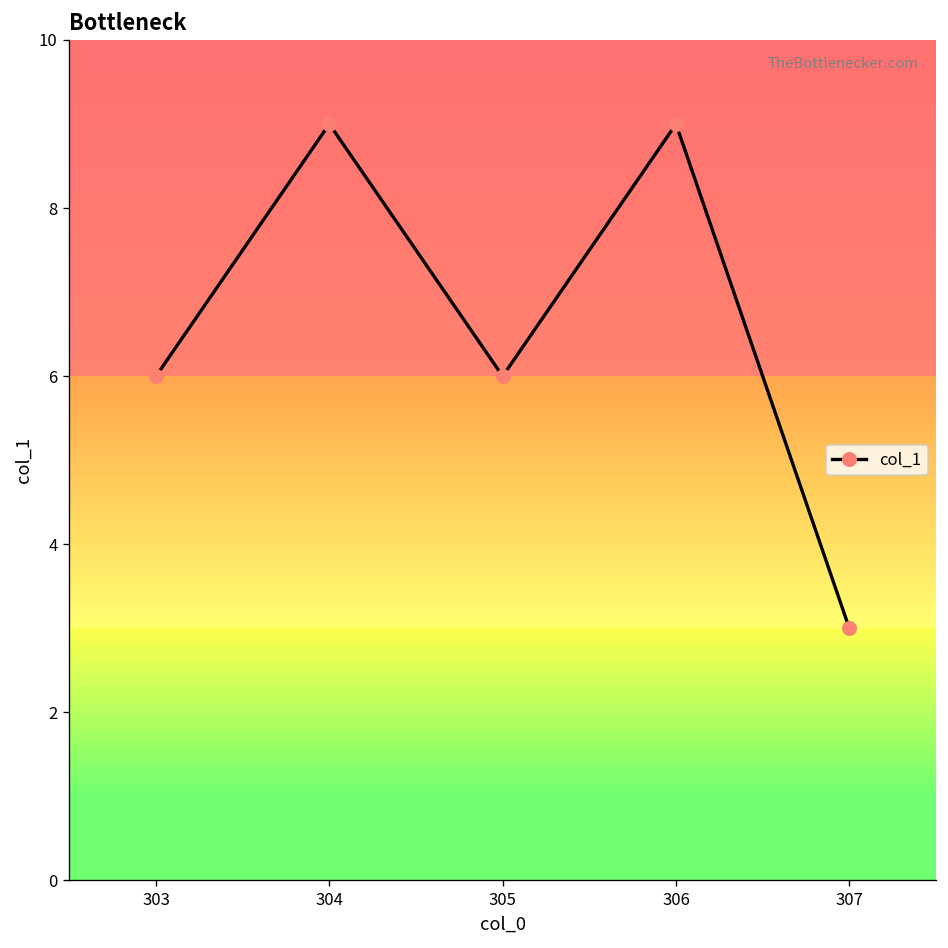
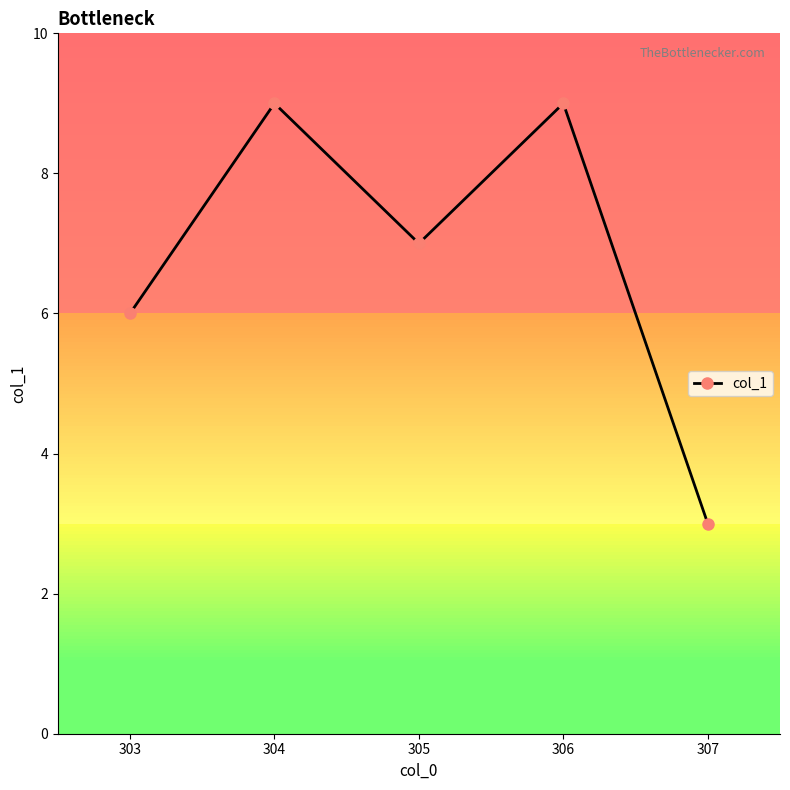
305: 6 -> 7
